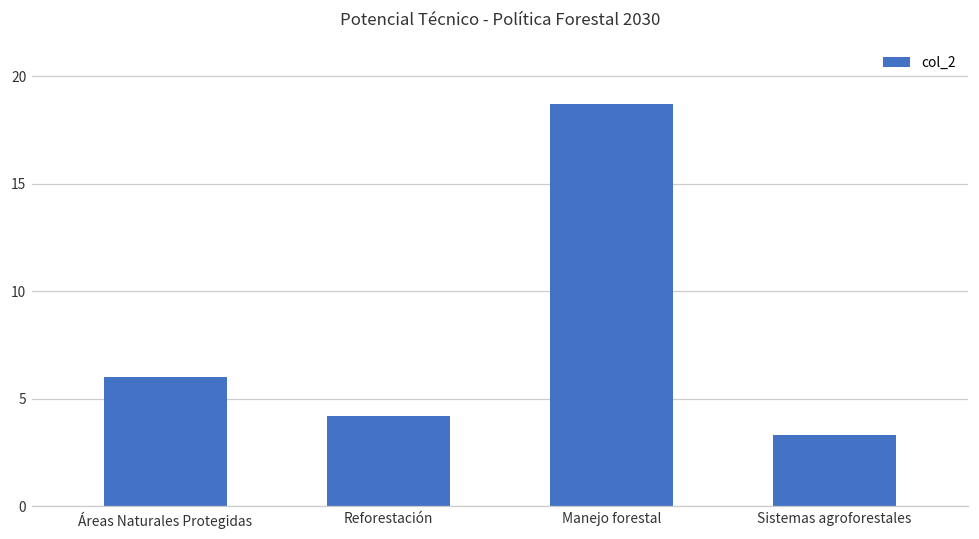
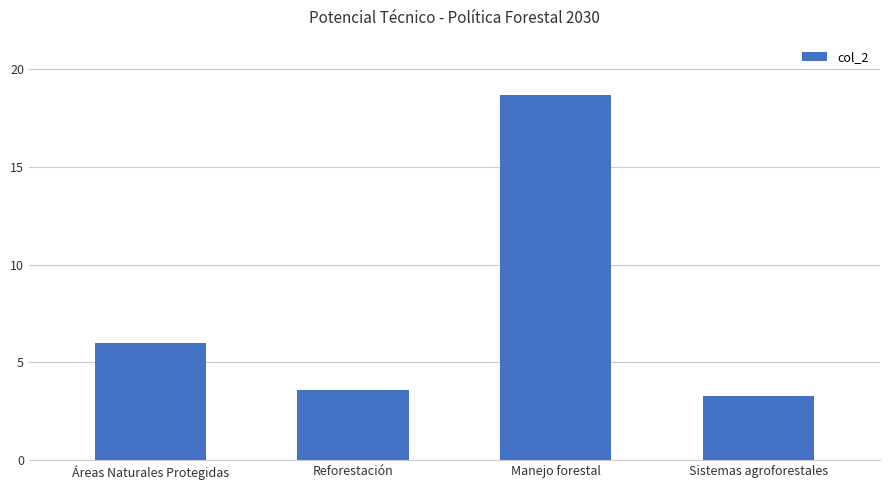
Reforestación: 4.2 -> 3.6
